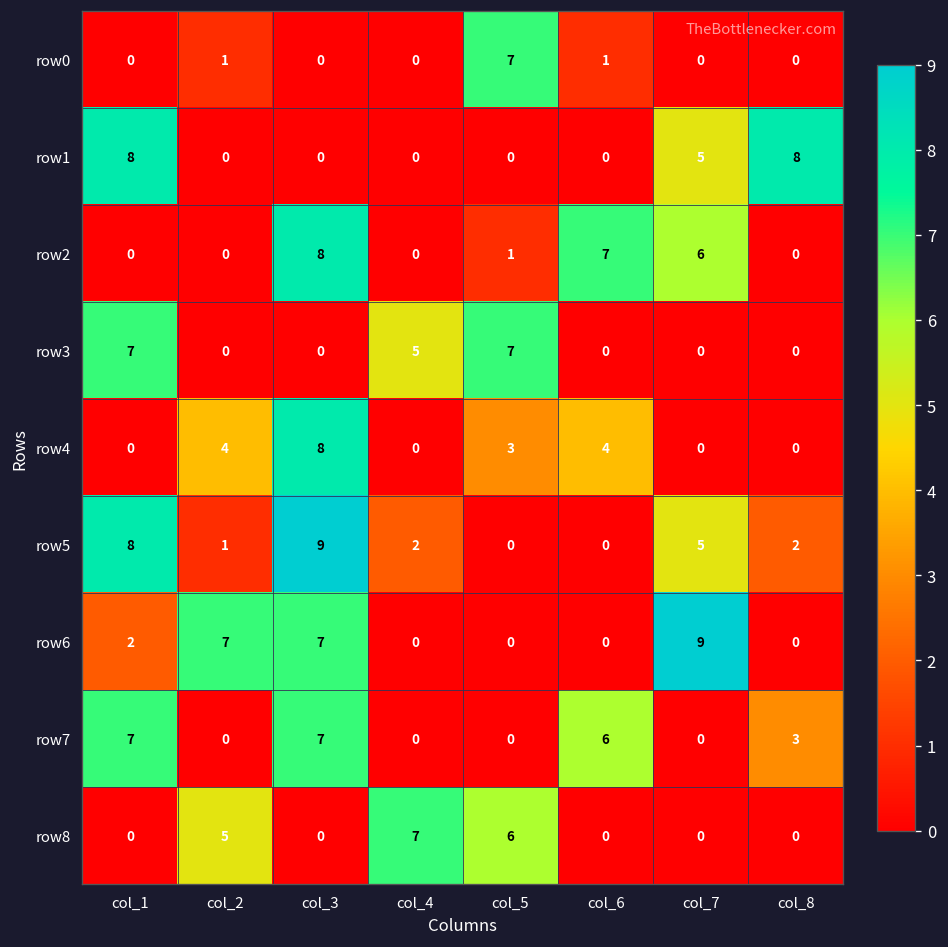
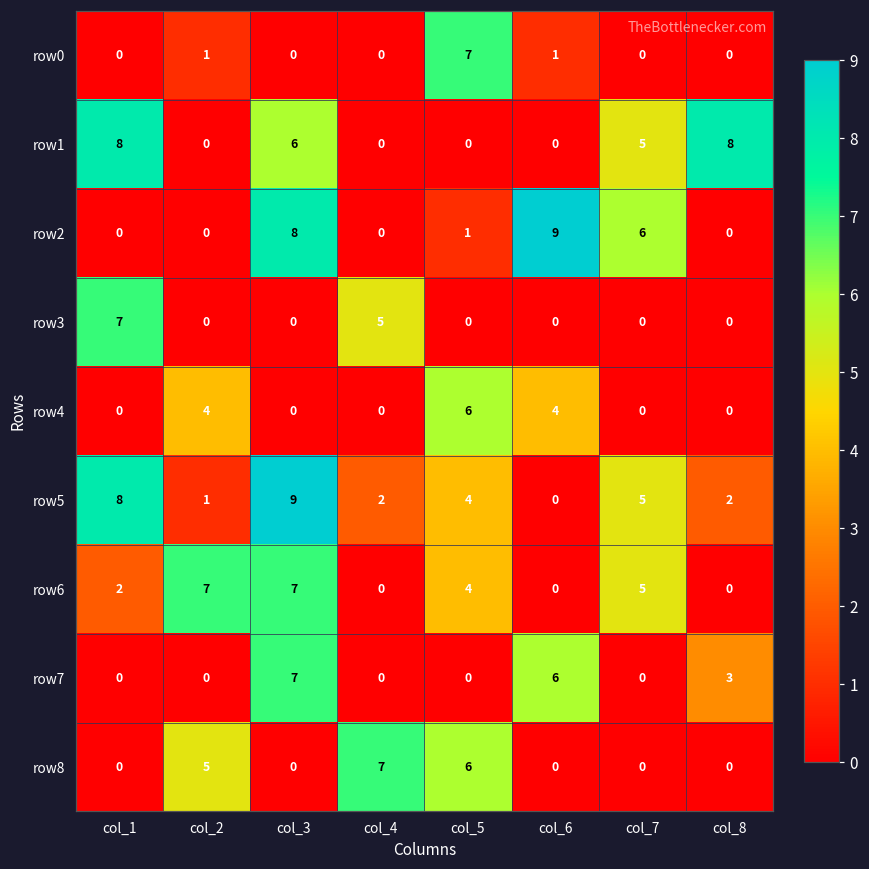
row1, col_3: 0 -> 6
row2, col_6: 7 -> 9
row3, col_5: 7 -> 0
row4, col_3: 8 -> 0
row4, col_5: 3 -> 6
row5, col_5: 0 -> 4
row6, col_5: 0 -> 4
row6, col_7: 9 -> 5
row7, col_1: 7 -> 0
